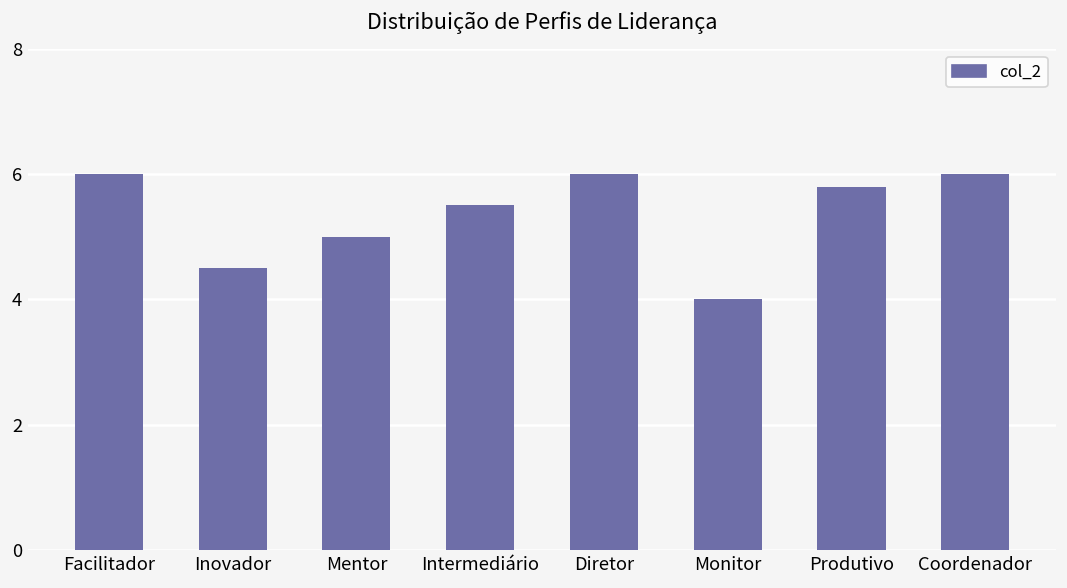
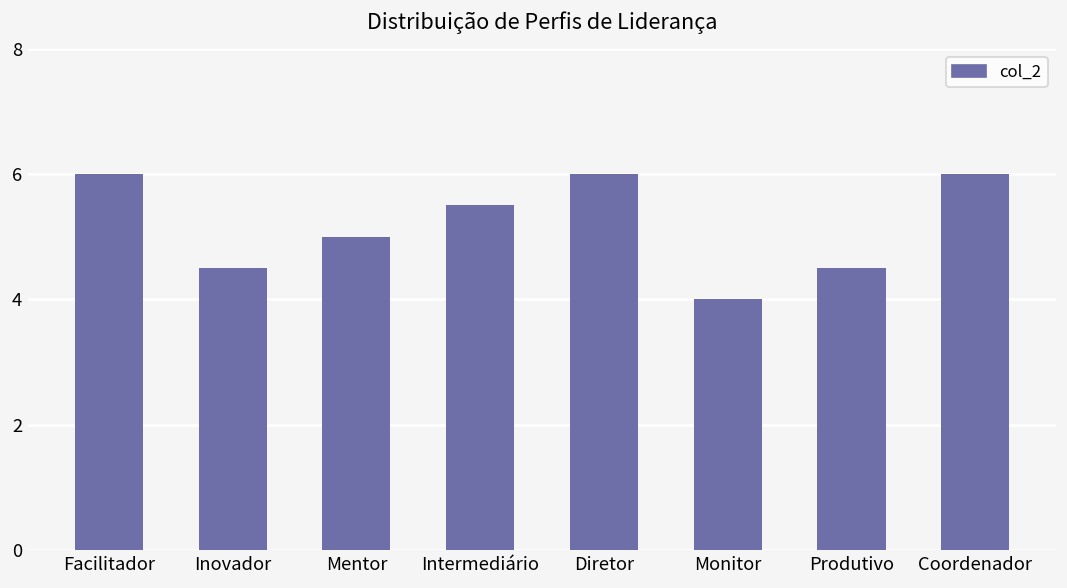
Produtivo: 5.8 -> 4.5
